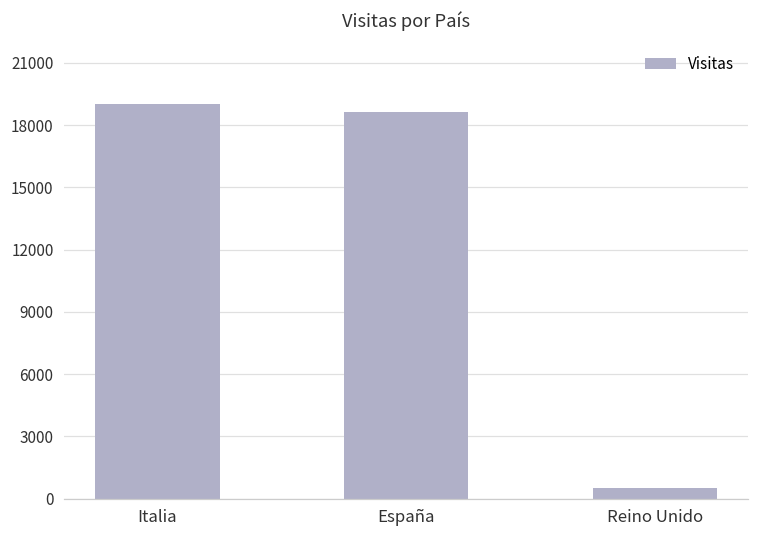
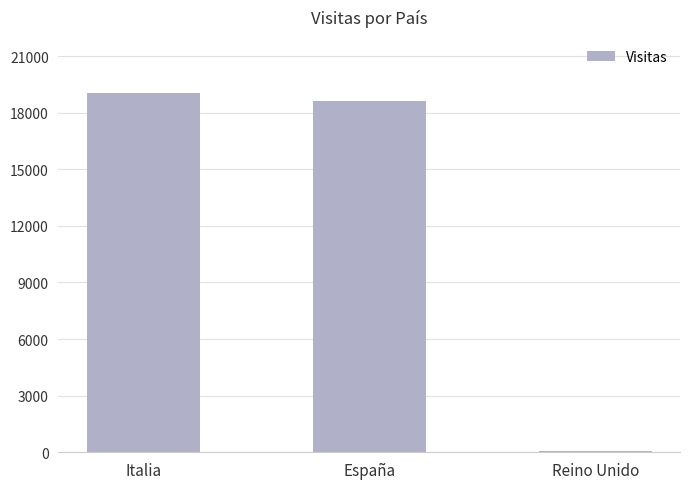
Reino Unido: 500 -> 100
